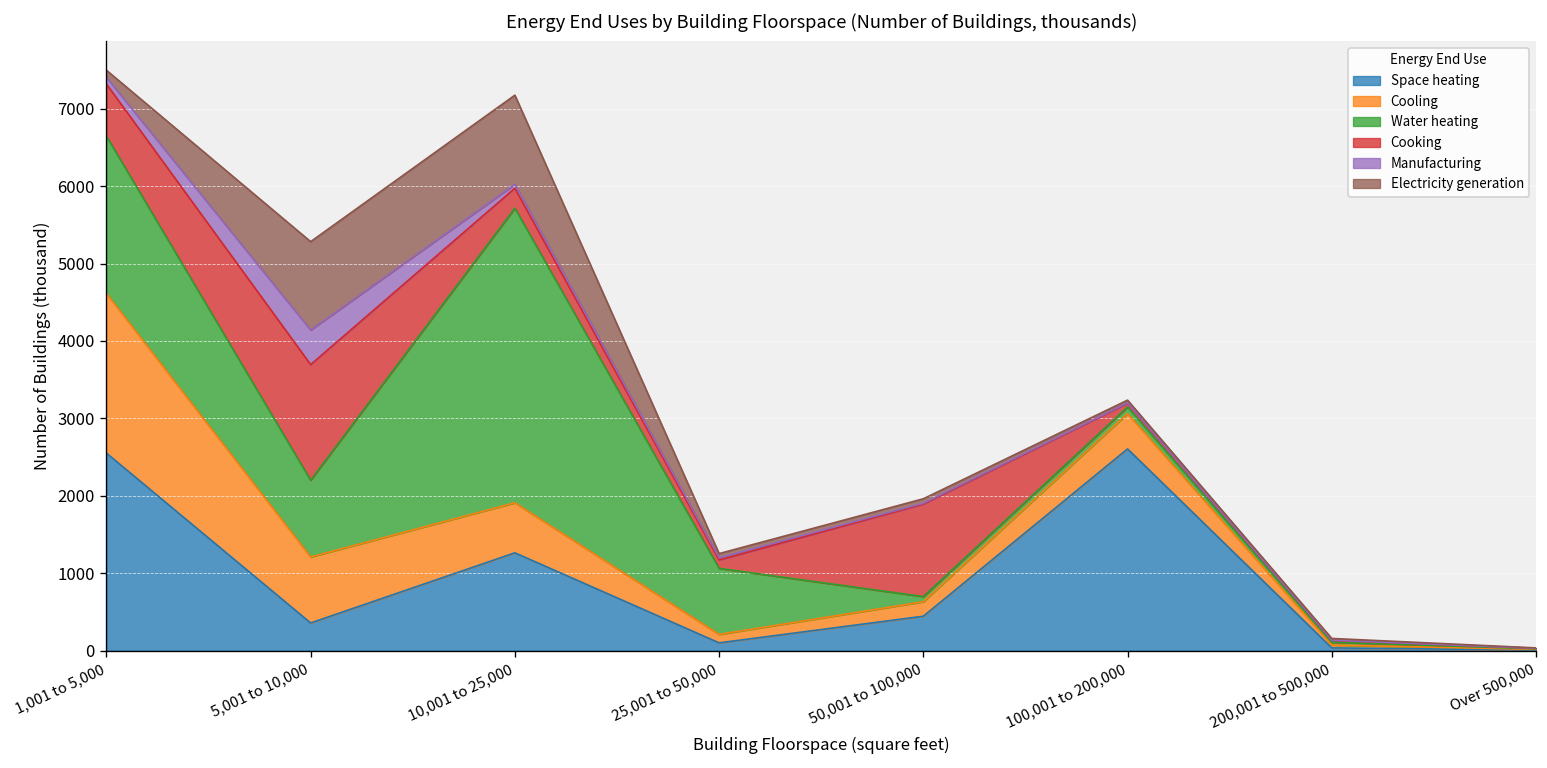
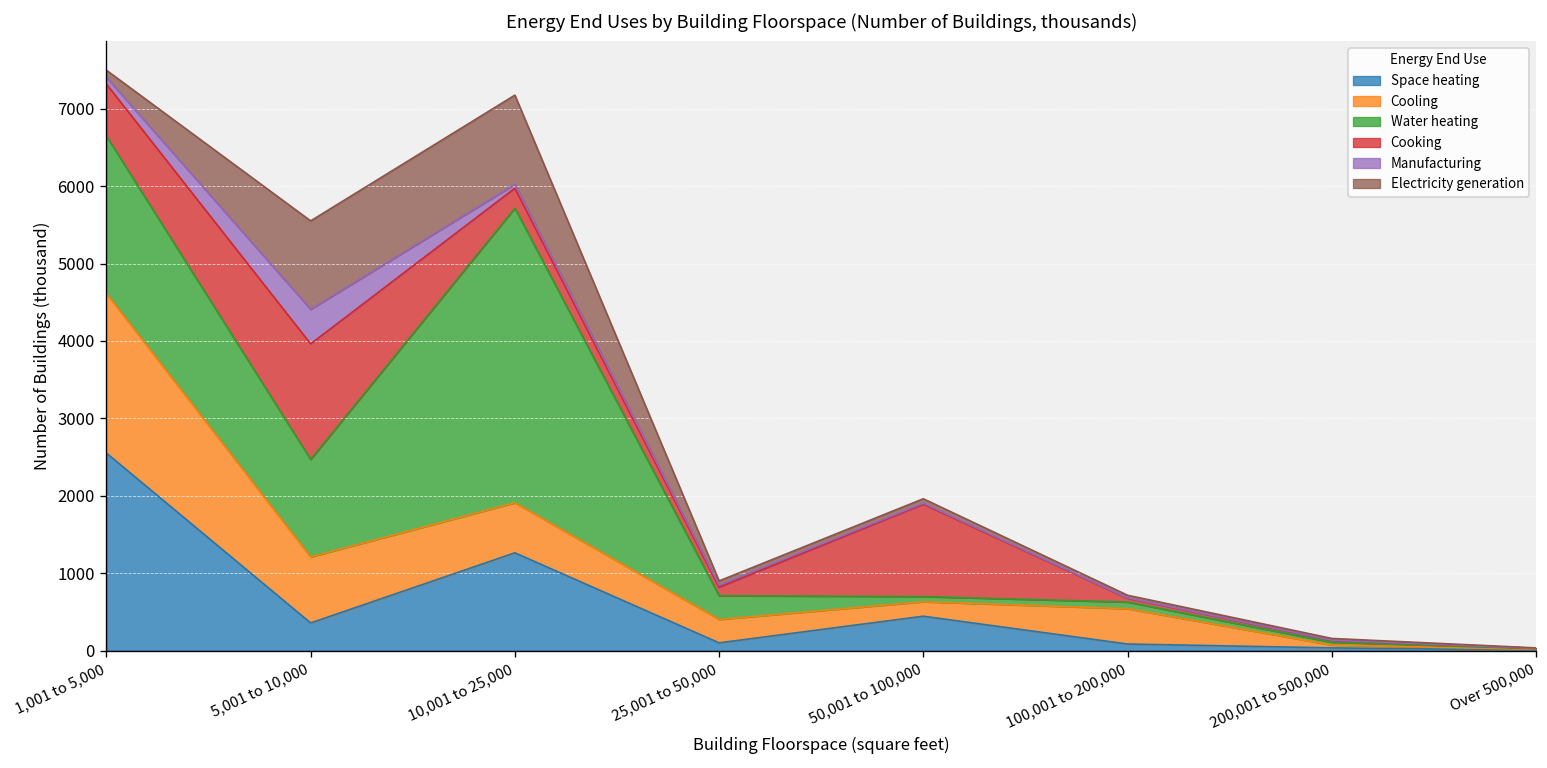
Water heating, 5,001 to 10,000: 1000 -> 1300
Cooling, 25,001 to 50,000: 100 -> 300
Water heating, 25,001 to 50,000: 900 -> 300
Space heating, 100,001 to 200,000: 2600 -> 100
